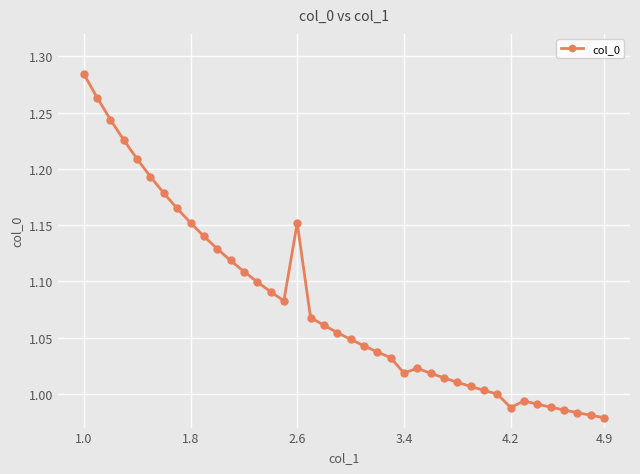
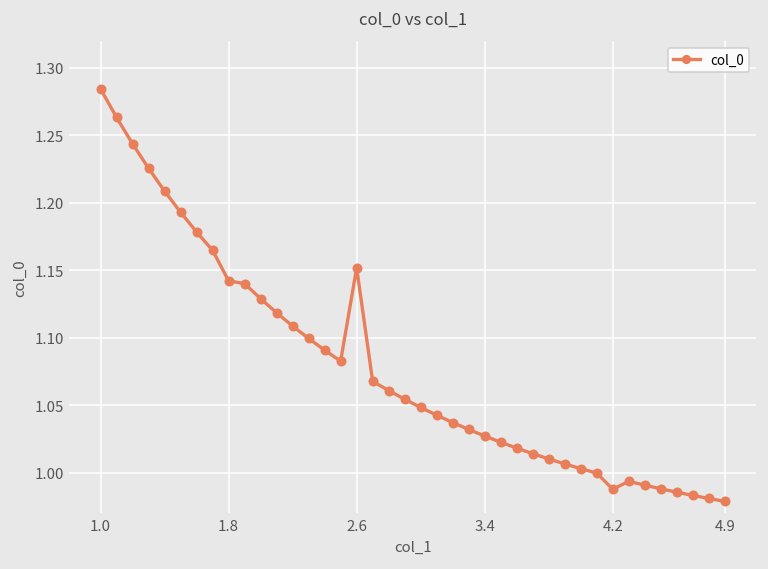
1.8: 1.152 -> 1.142
3.4: 1.019 -> 1.027
